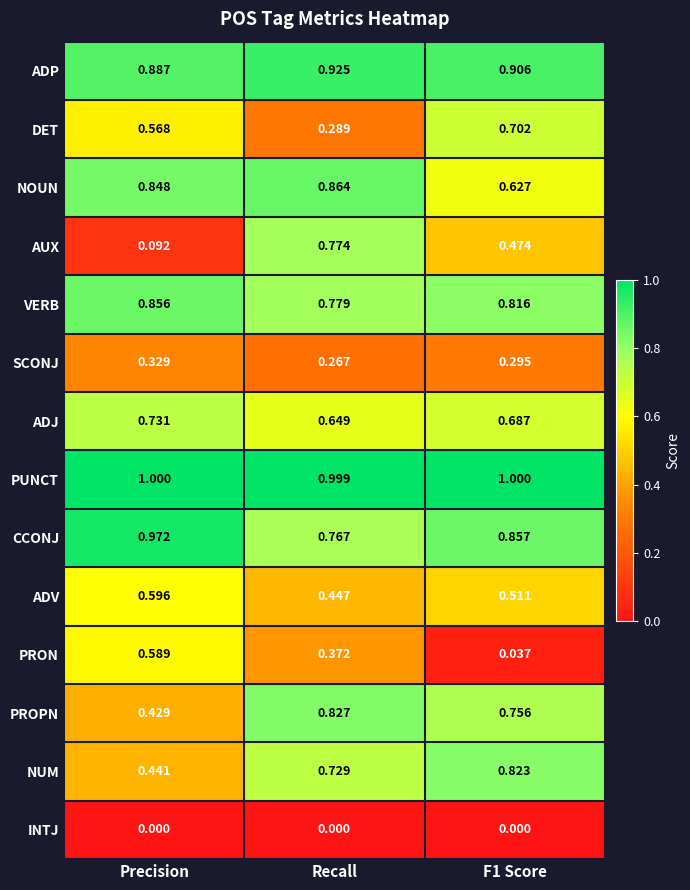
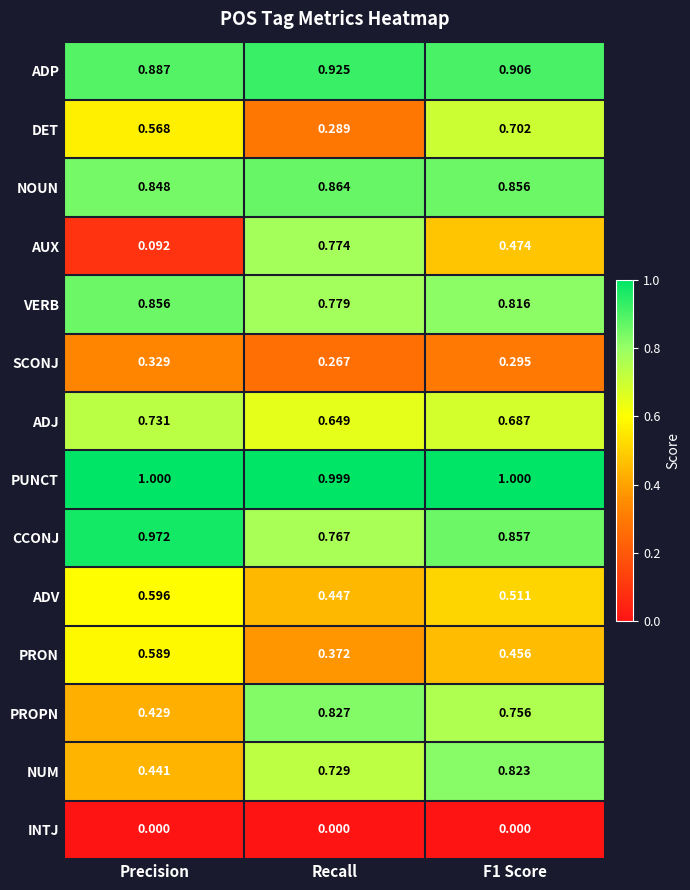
NOUN, F1 Score: 0.627 -> 0.856
PRON, F1 Score: 0.037 -> 0.456
